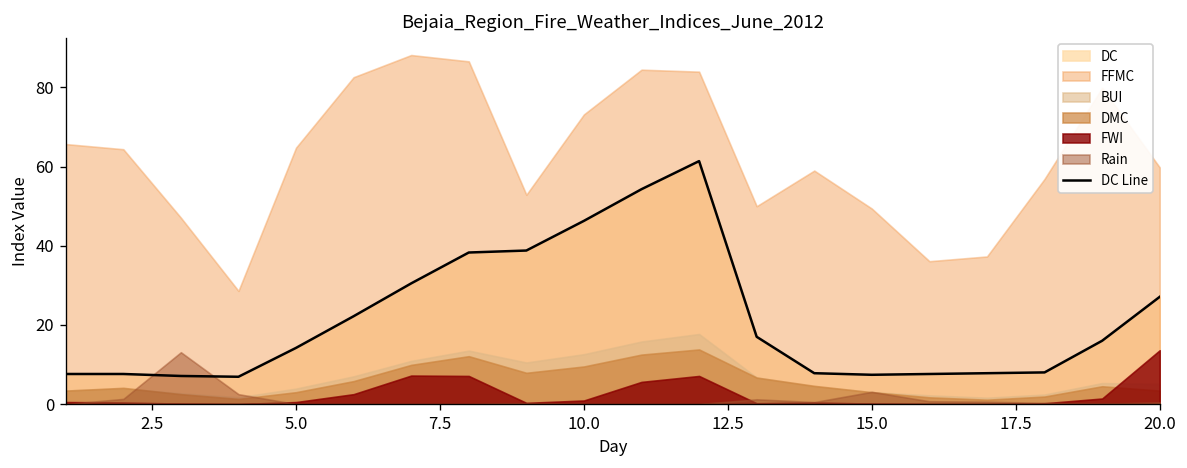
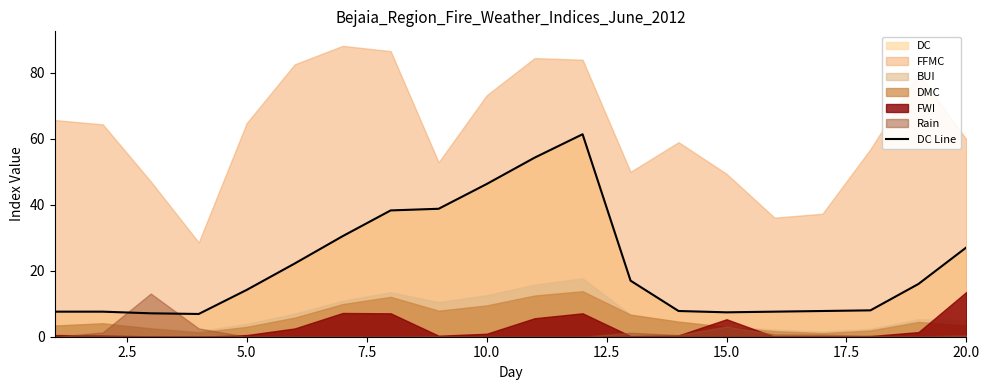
FWI, 15.0: 0 -> 5
